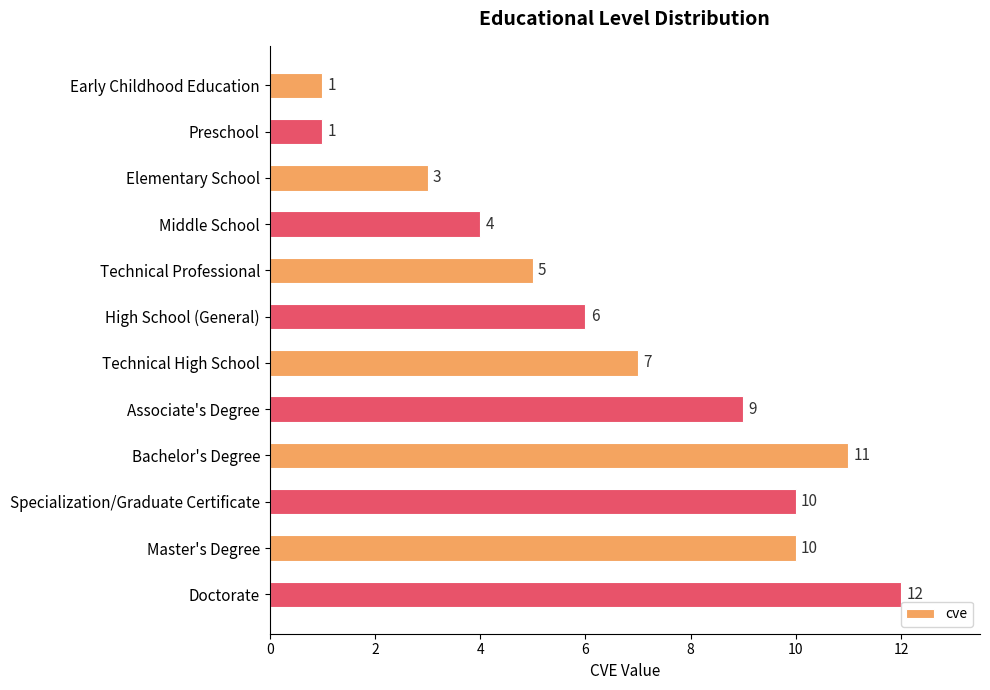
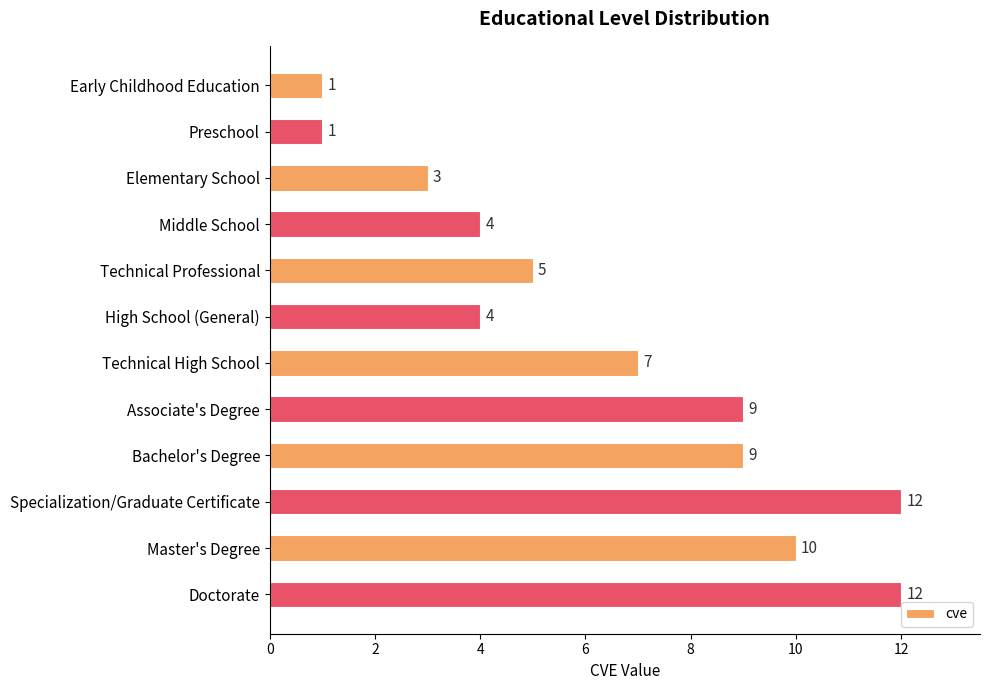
High School (General): 6 -> 4
Bachelor's Degree: 11 -> 9
Specialization/Graduate Certificate: 10 -> 12
